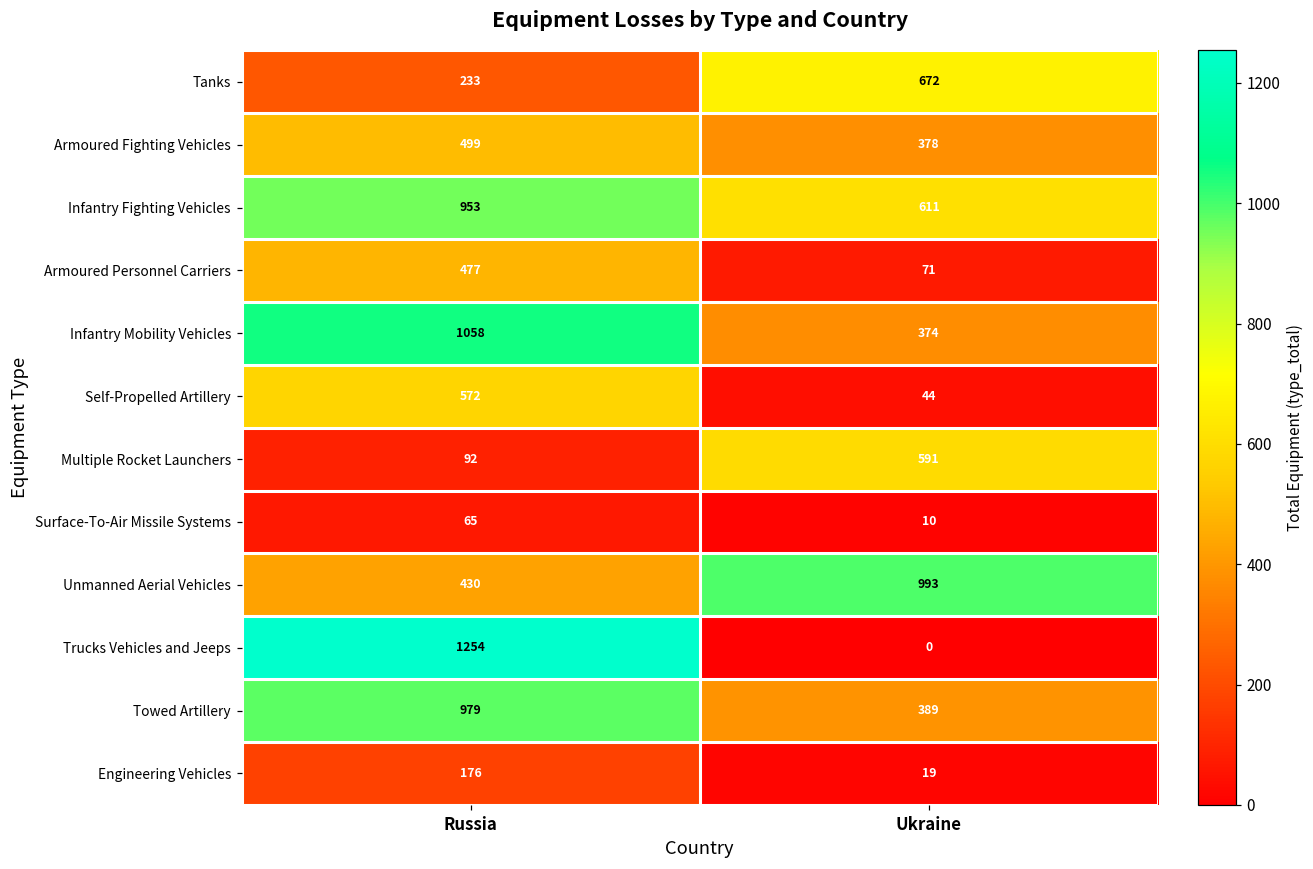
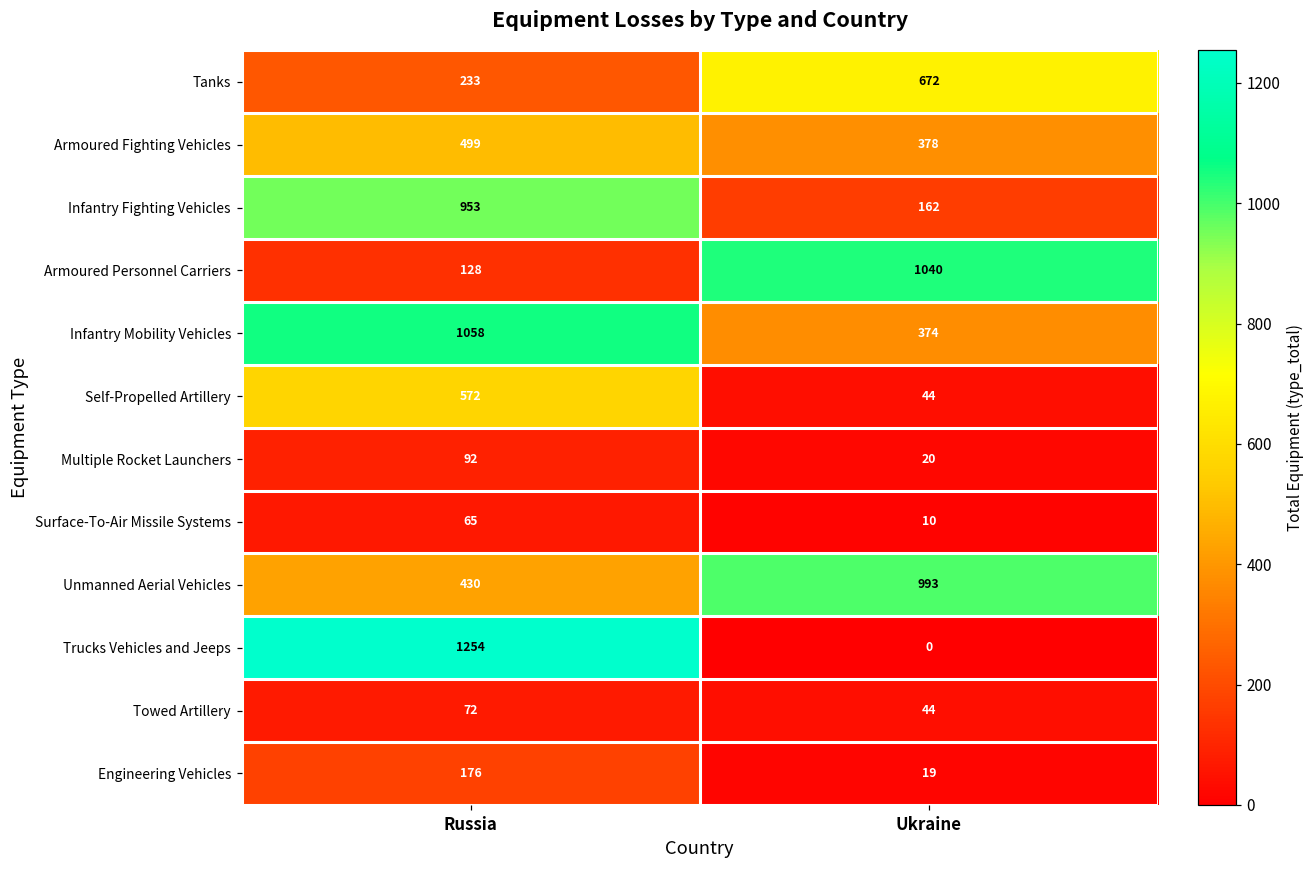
Infantry Fighting Vehicles, Ukraine: 611 -> 162
Armoured Personnel Carriers, Russia: 477 -> 128
Armoured Personnel Carriers, Ukraine: 71 -> 1040
Multiple Rocket Launchers, Ukraine: 591 -> 20
Towed Artillery, Russia: 979 -> 72
Towed Artillery, Ukraine: 389 -> 44
